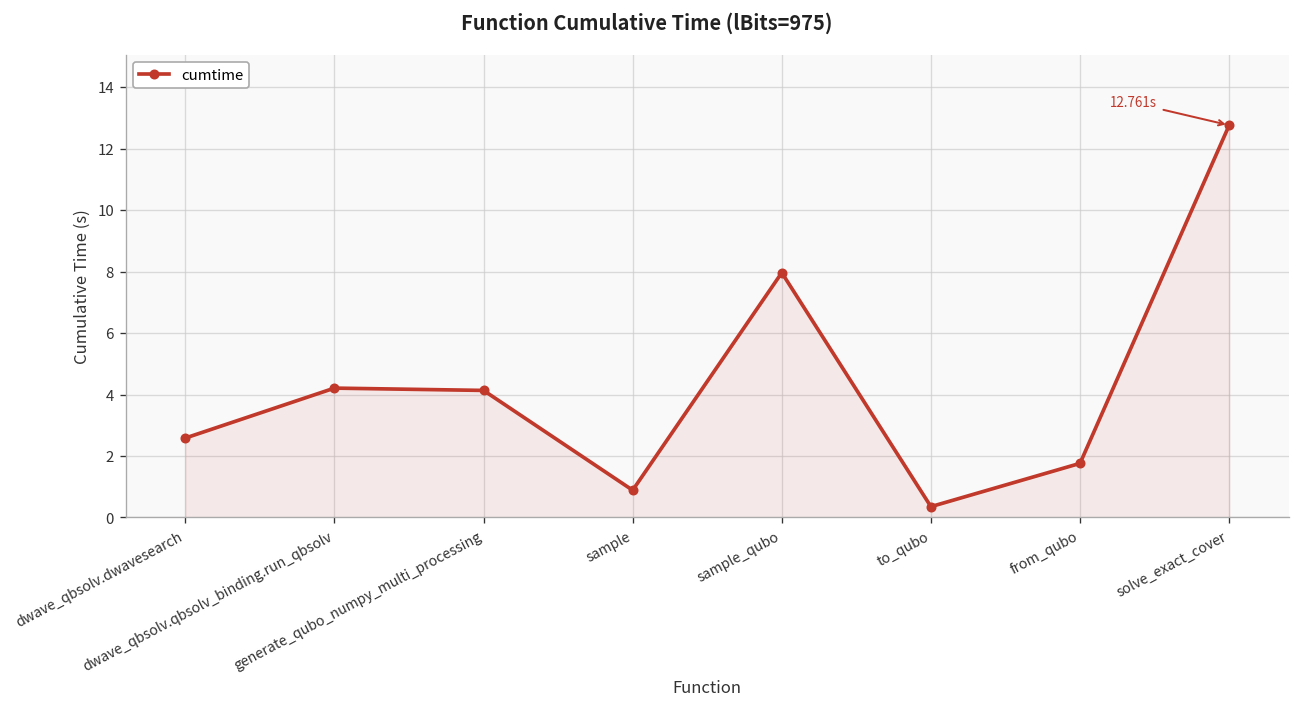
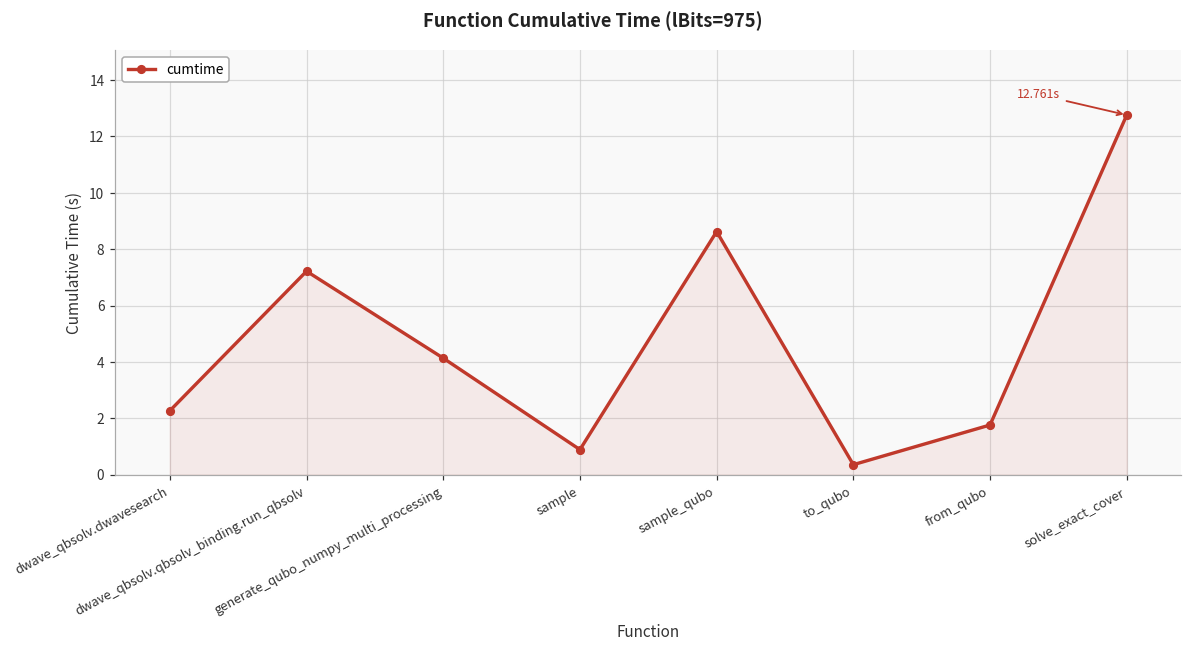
dwave_qbsolv.dwavesearch: 2.6 -> 2.3
dwave_qbsolv.qbsolv_binding.run_qbsolv: 4.2 -> 7.2
sample_qubo: 8.0 -> 8.6
